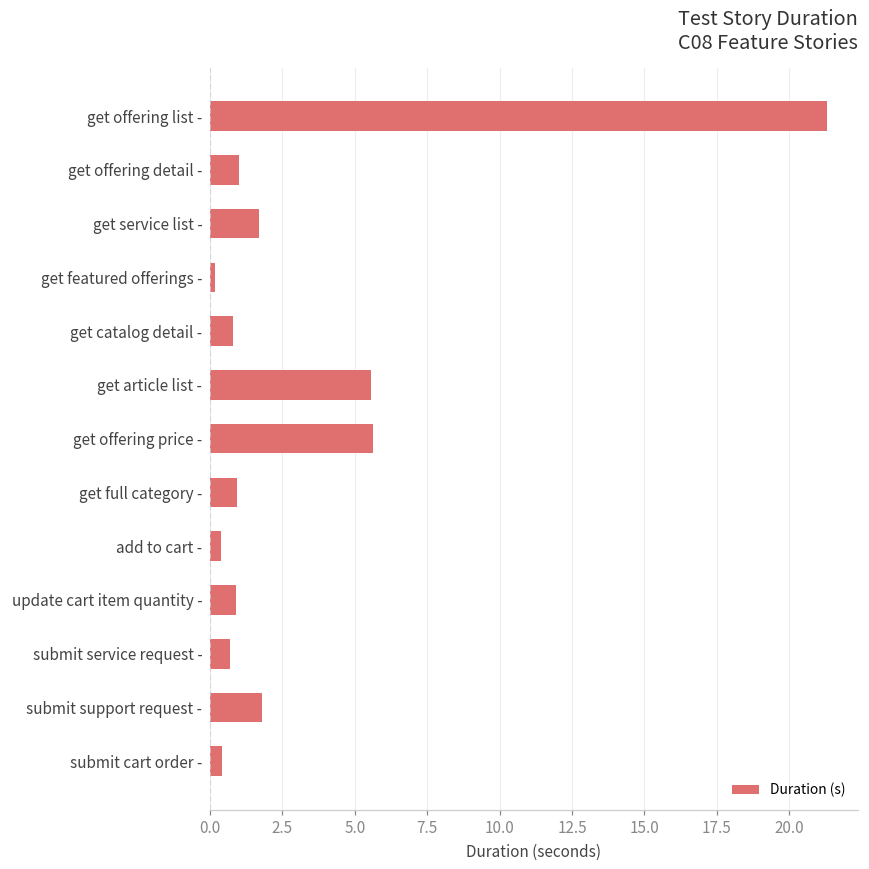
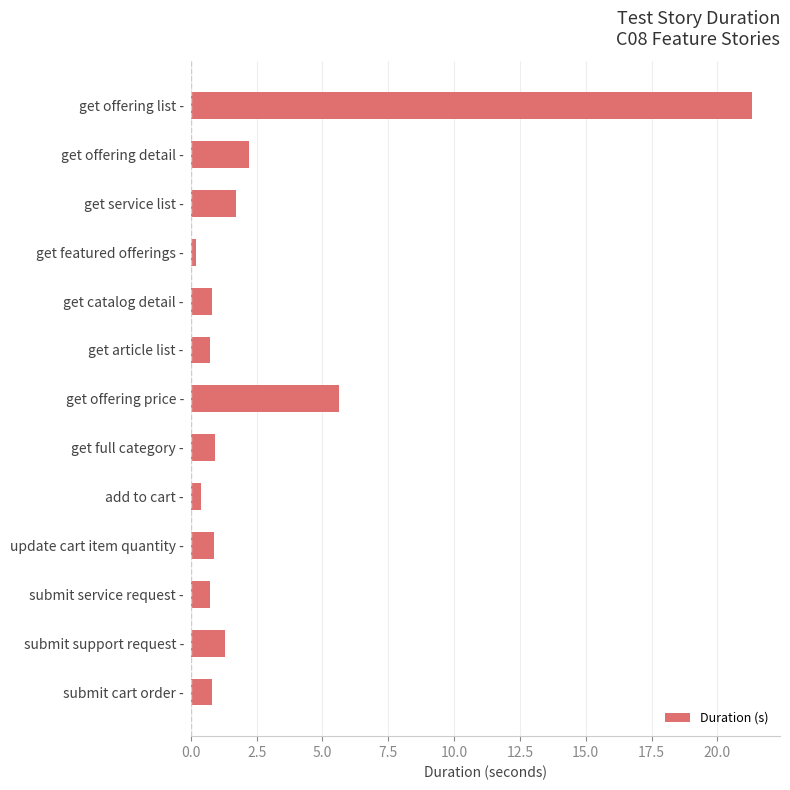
get offering detail -: 1.0 -> 2.2
get article list -: 5.6 -> 0.7
submit support request -: 1.8 -> 1.3
submit cart order -: 0.4 -> 0.8
